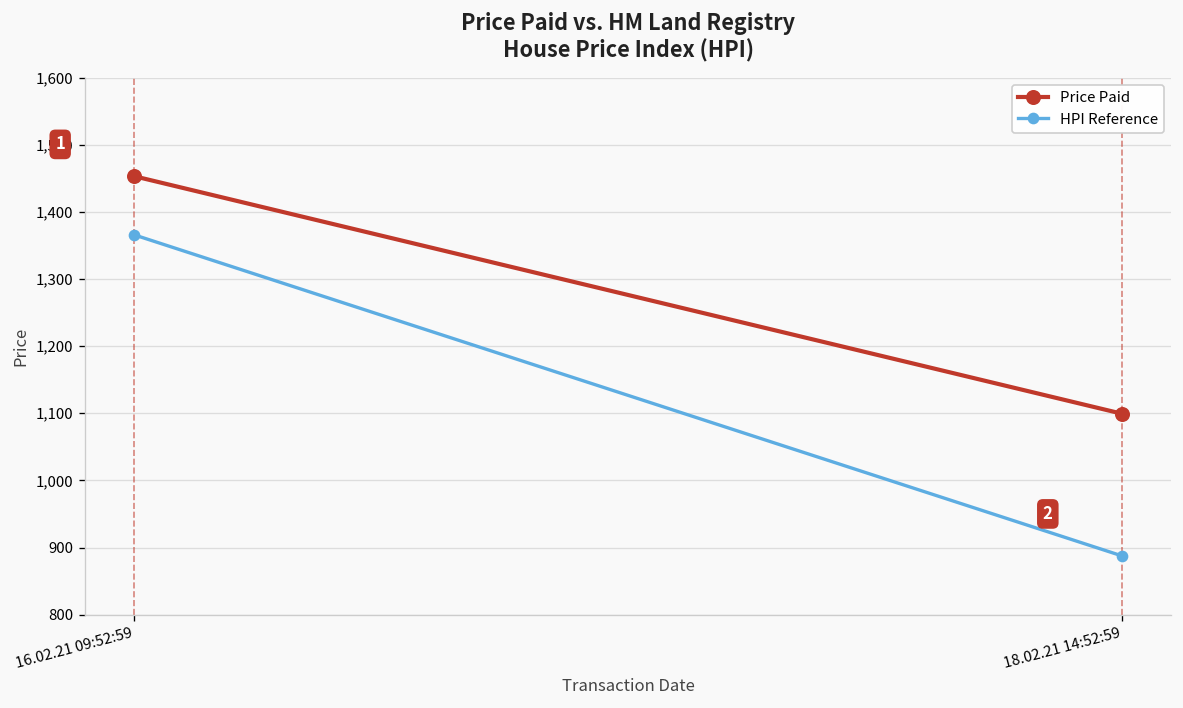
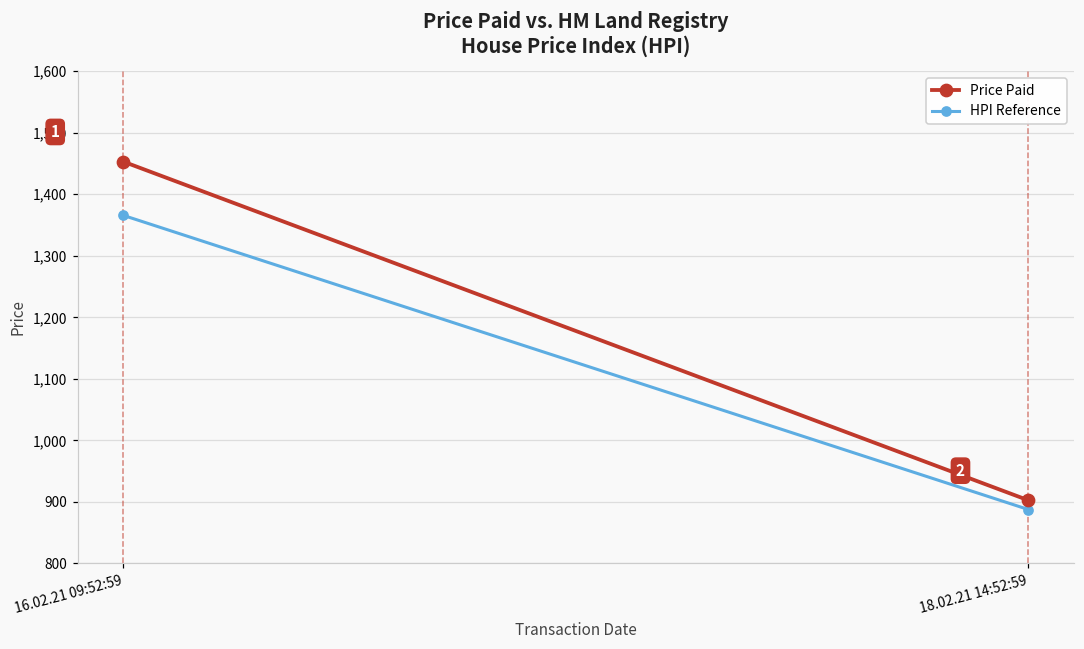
Price Paid, 18.02.21 14:52:59: 1,100 -> 900
